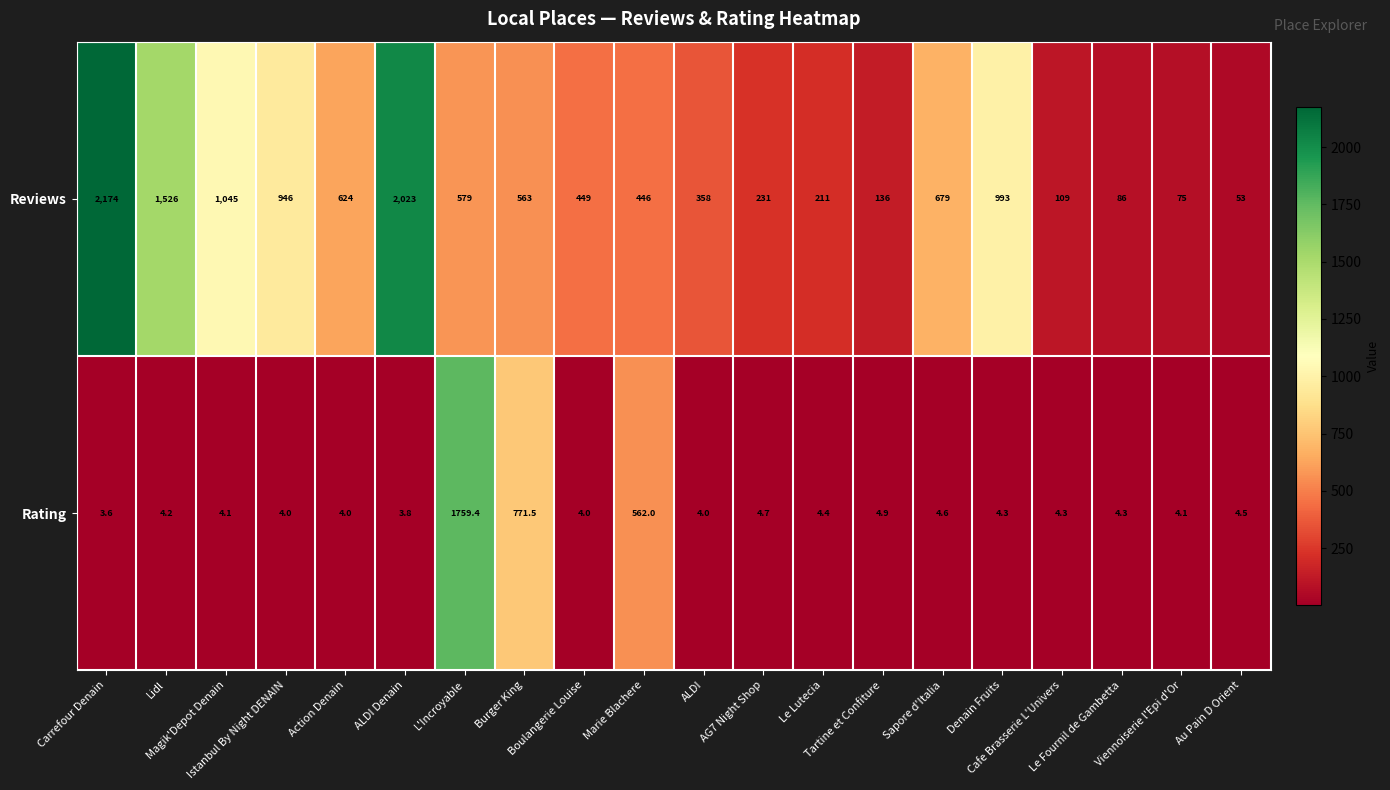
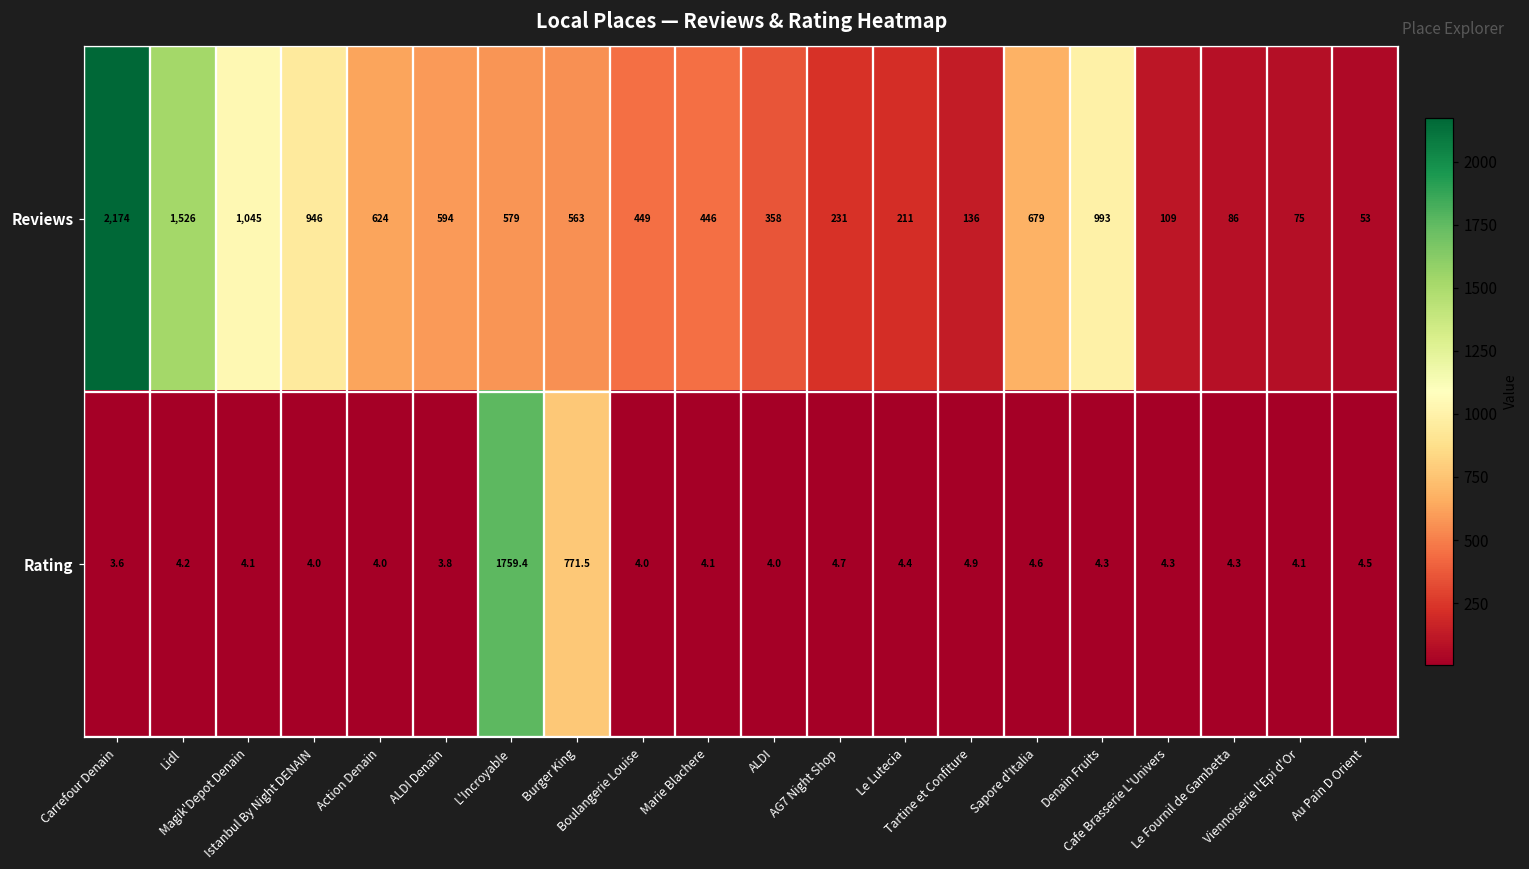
Reviews, ALDI Denain: 2,023 -> 594
Rating, Marie Blachere: 562.0 -> 4.1
